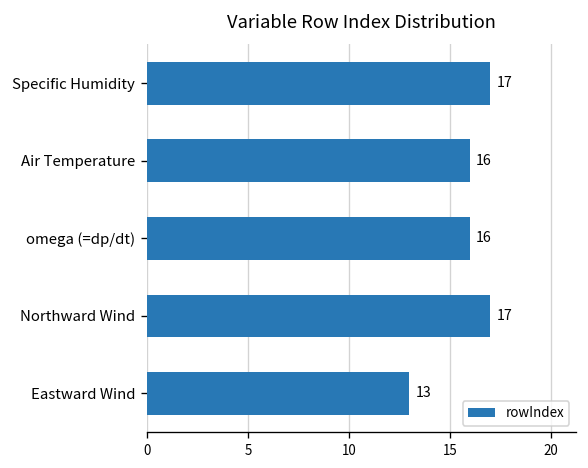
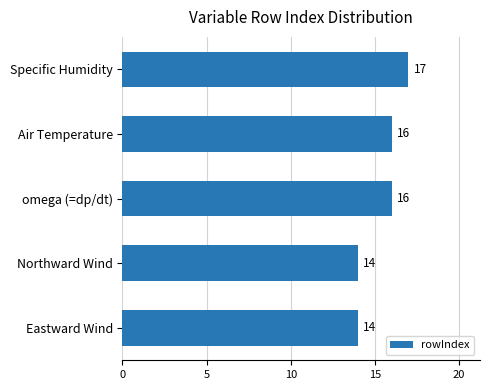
Northward Wind: 17 -> 14
Eastward Wind: 13 -> 14
